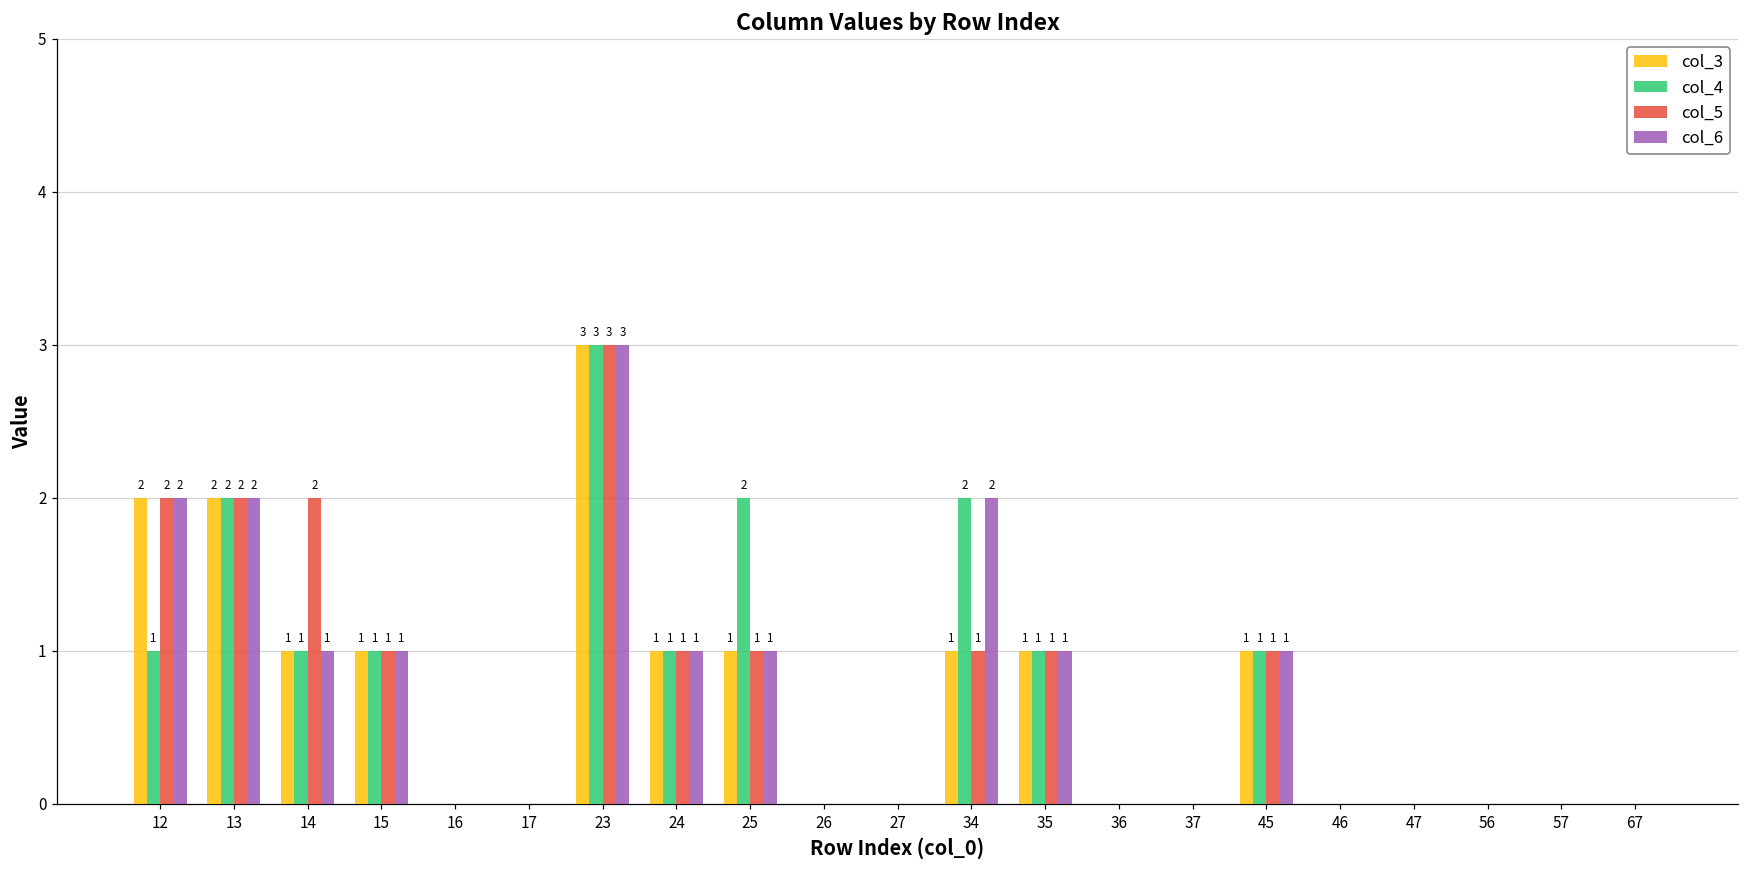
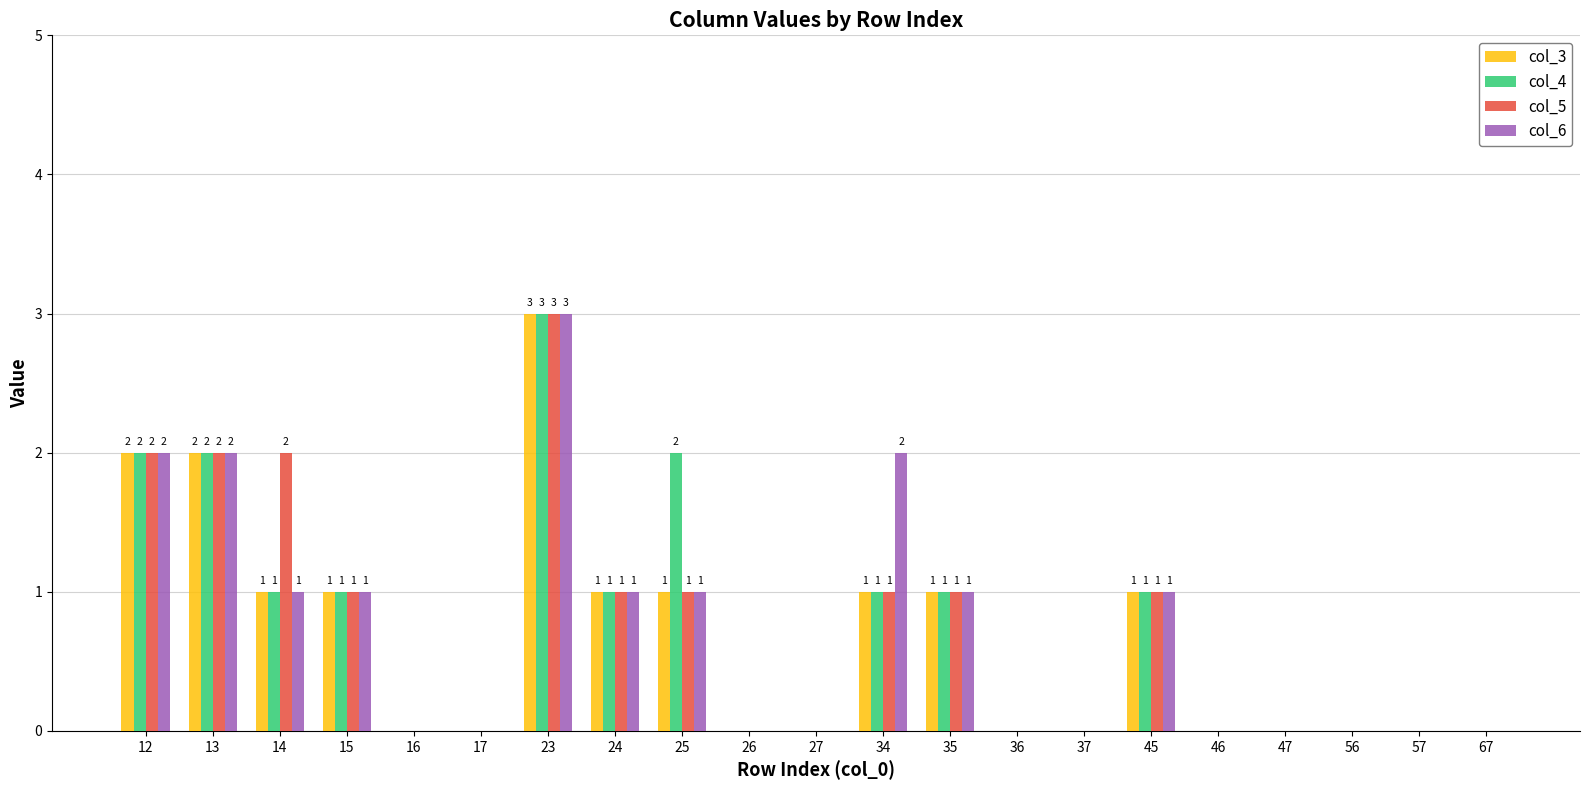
col_4, 12: 1 -> 2
col_4, 34: 2 -> 1
